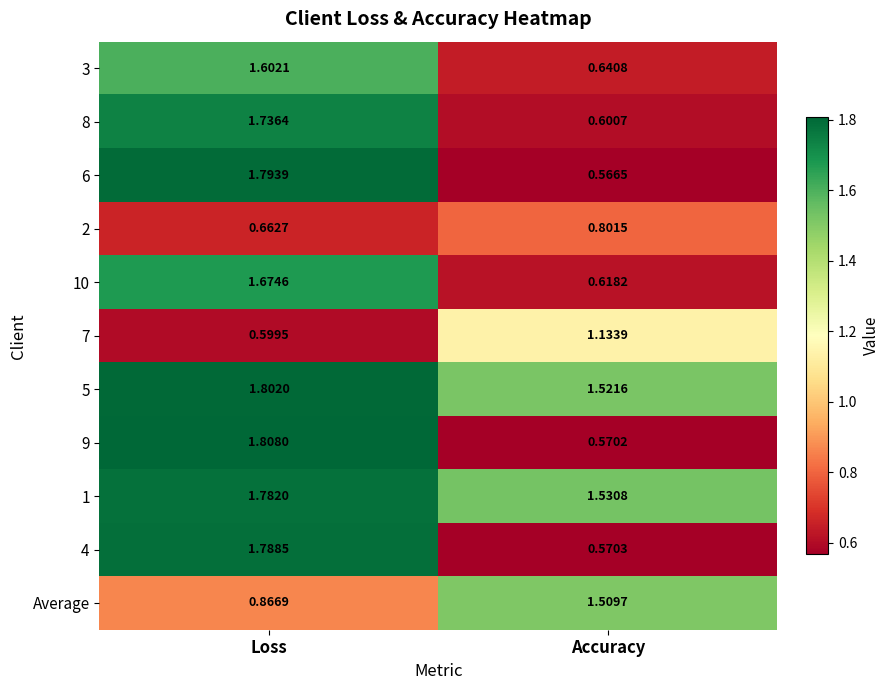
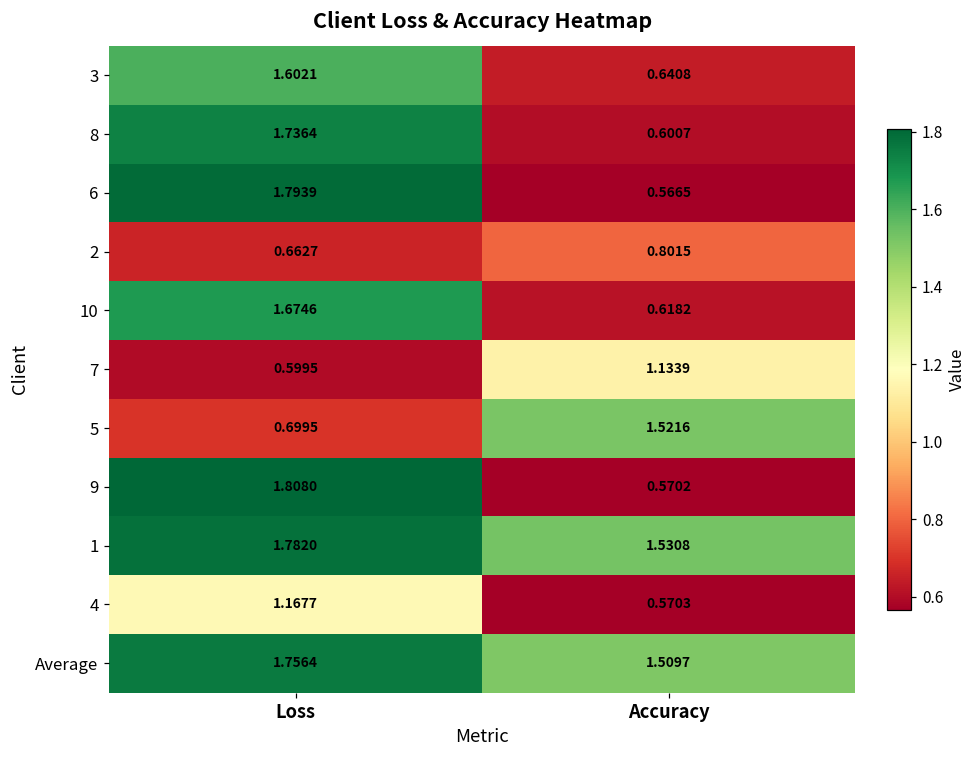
5, Loss: 1.8020 -> 0.6995
4, Loss: 1.7885 -> 1.1677
Average, Loss: 0.8669 -> 1.7564
